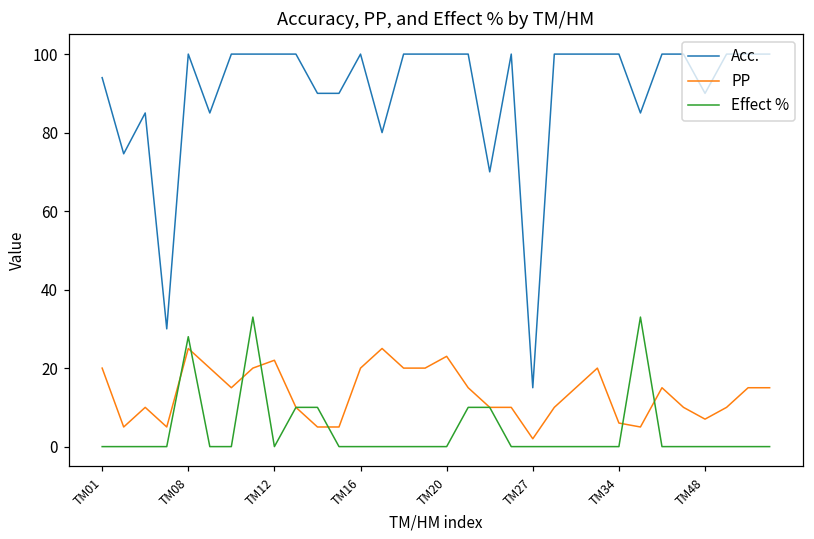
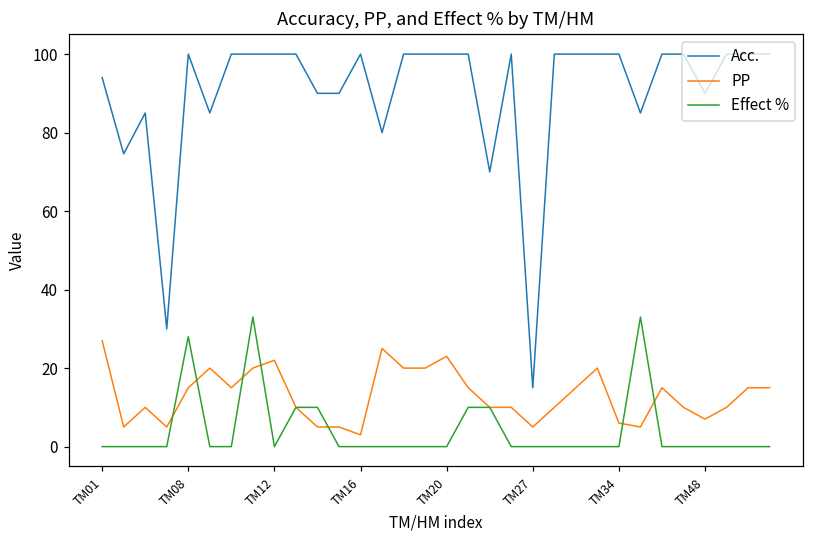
PP, TM01: 20 -> 27
PP, TM08: 25 -> 15
PP, TM16: 20 -> 3
PP, TM27: 2 -> 5
